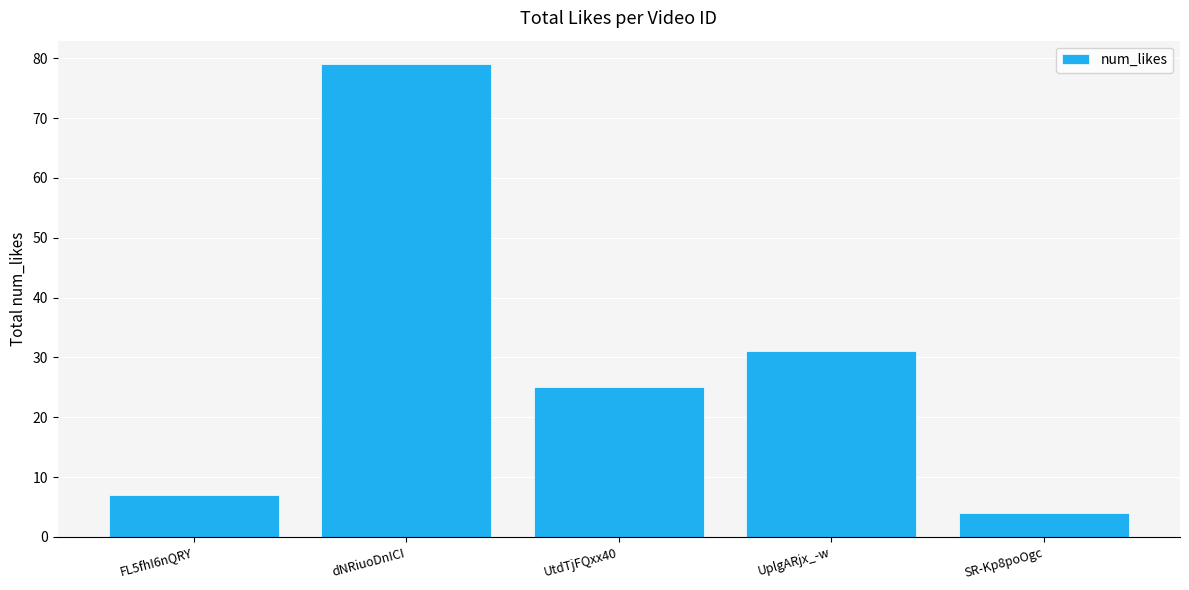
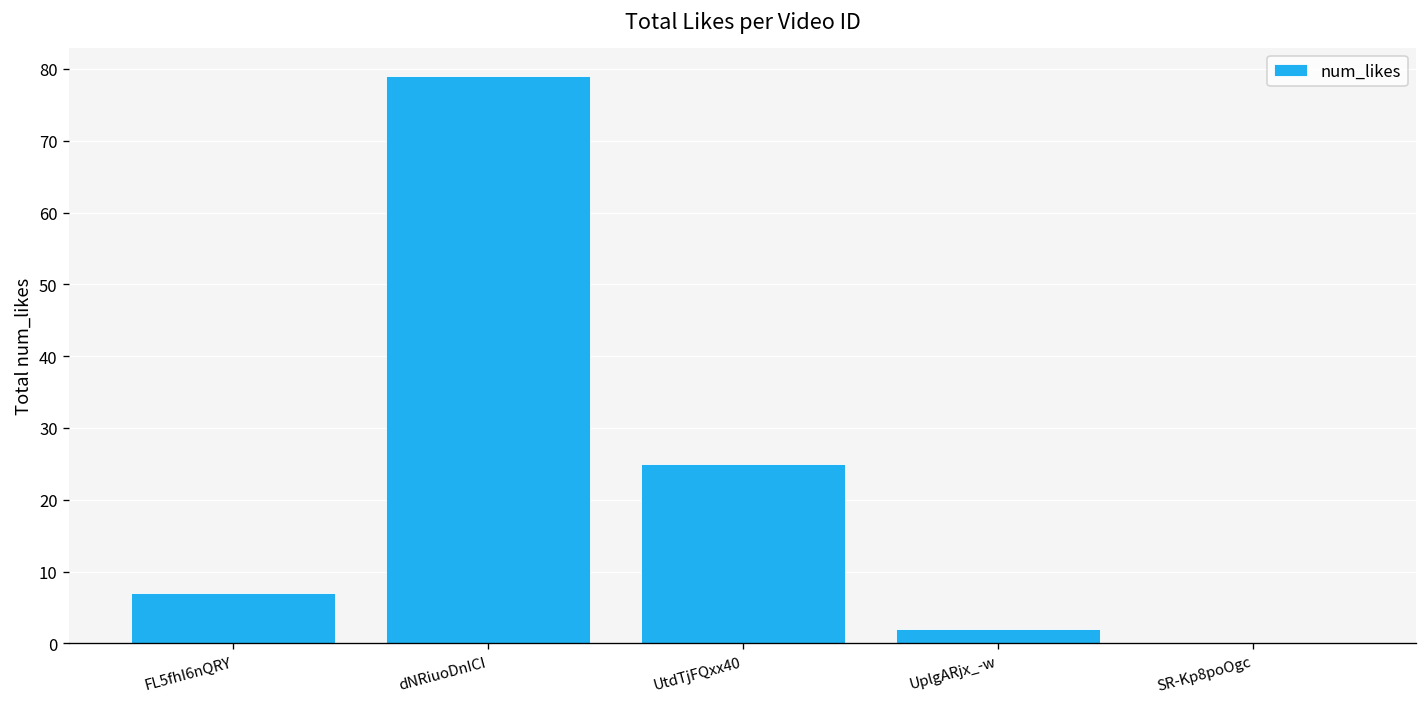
UplgARjx_-w: 31 -> 2
SR-Kp8poOgc: 4 -> 0
